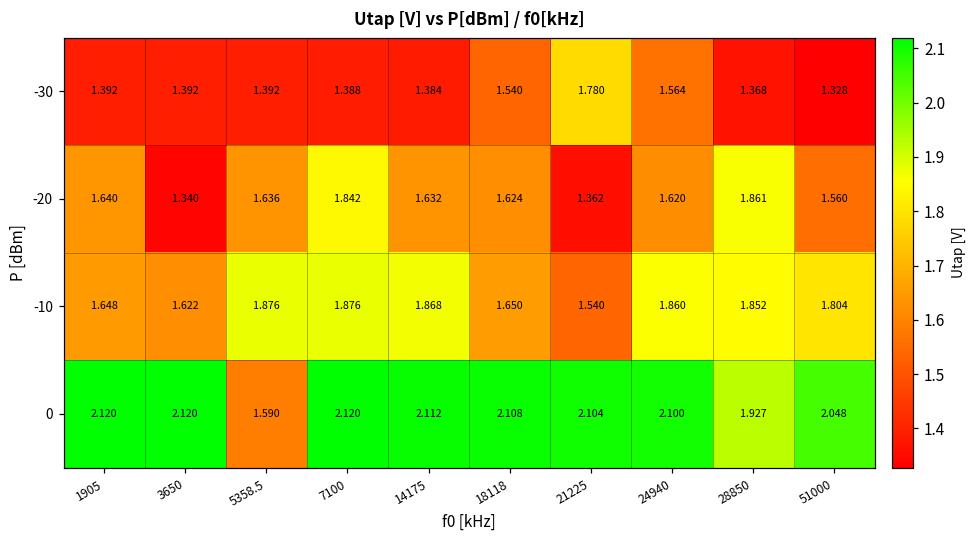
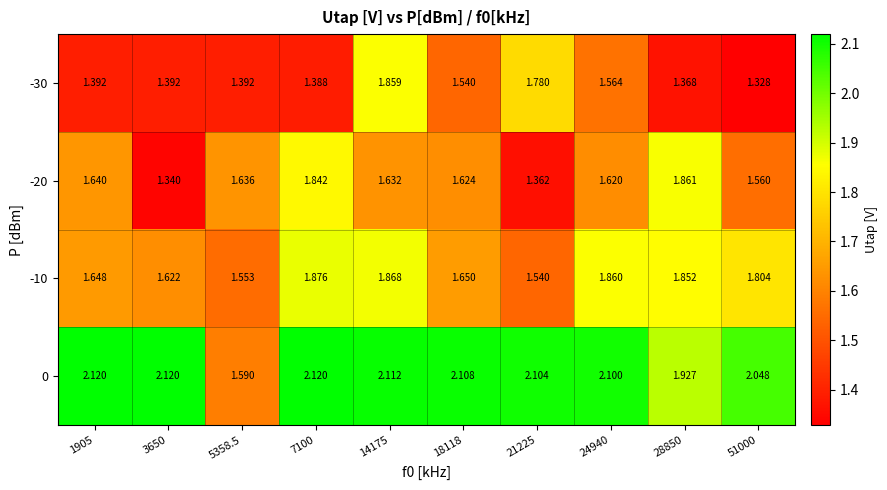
-30, 14175: 1.384 -> 1.859
-10, 5358.5: 1.876 -> 1.553
